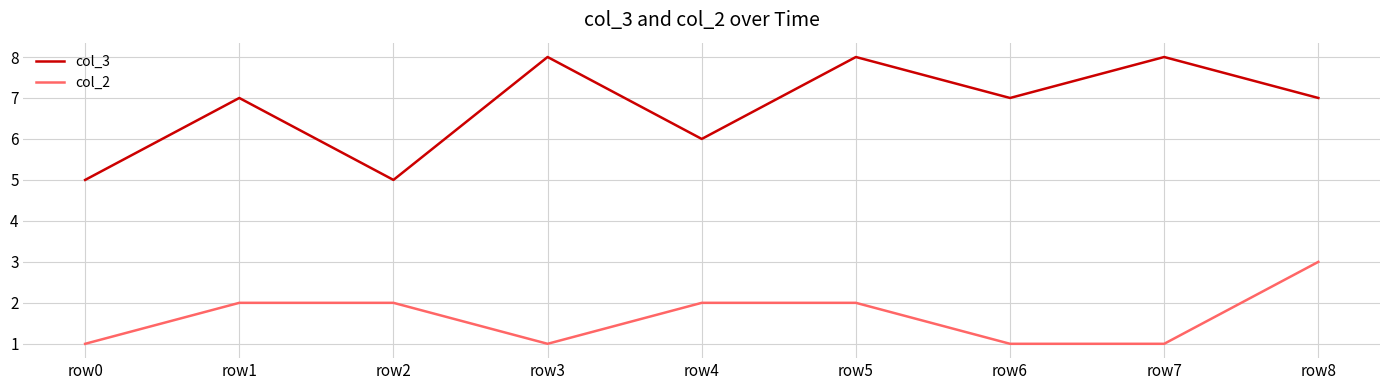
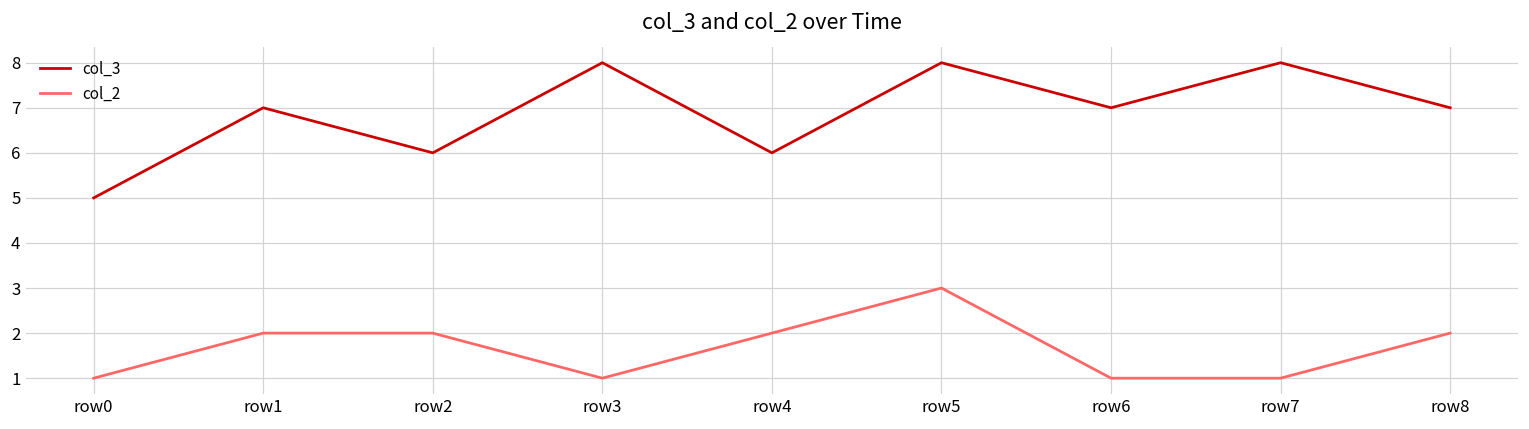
col_3, row2: 5 -> 6
col_2, row5: 2 -> 3
col_2, row8: 3 -> 2
